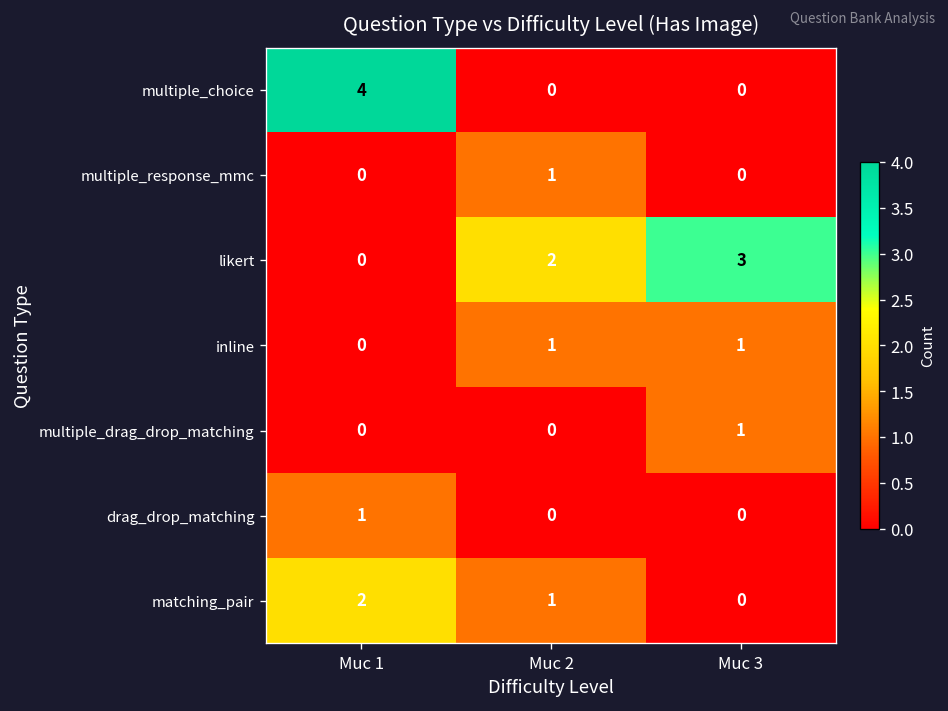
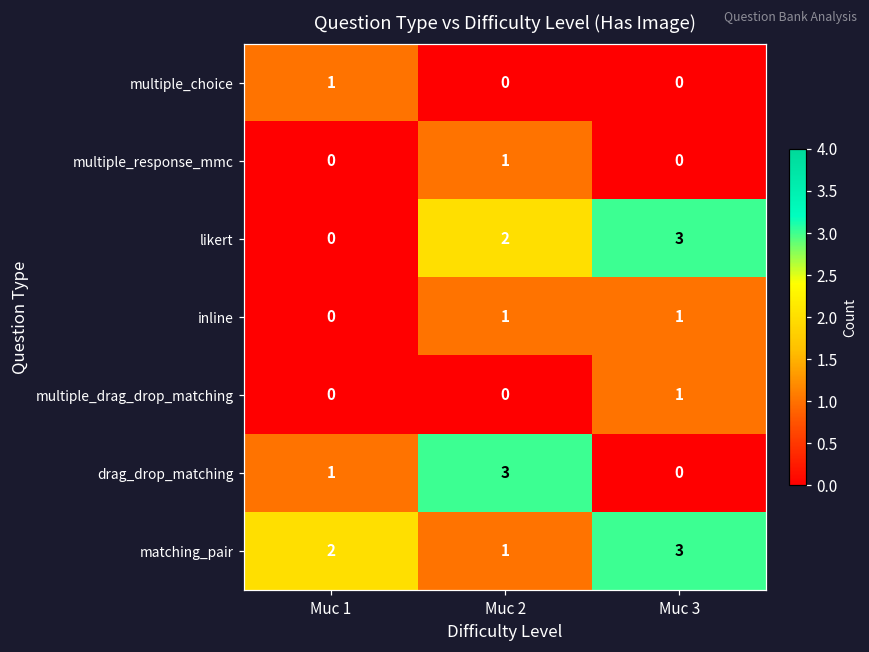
multiple_choice, Muc 1: 4 -> 1
drag_drop_matching, Muc 2: 0 -> 3
matching_pair, Muc 3: 0 -> 3
